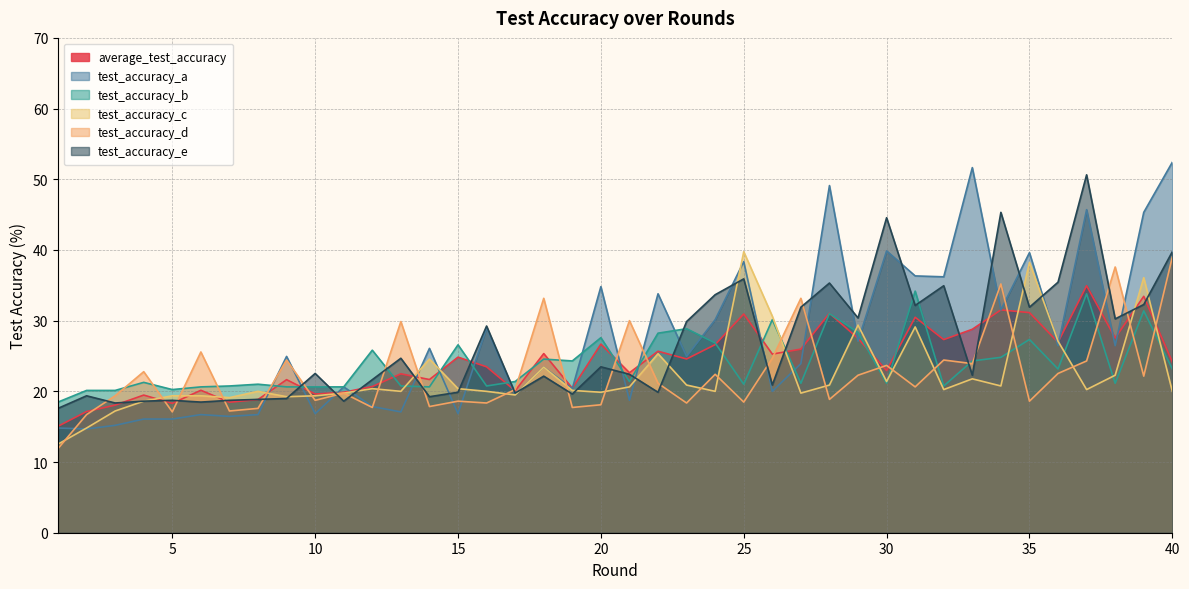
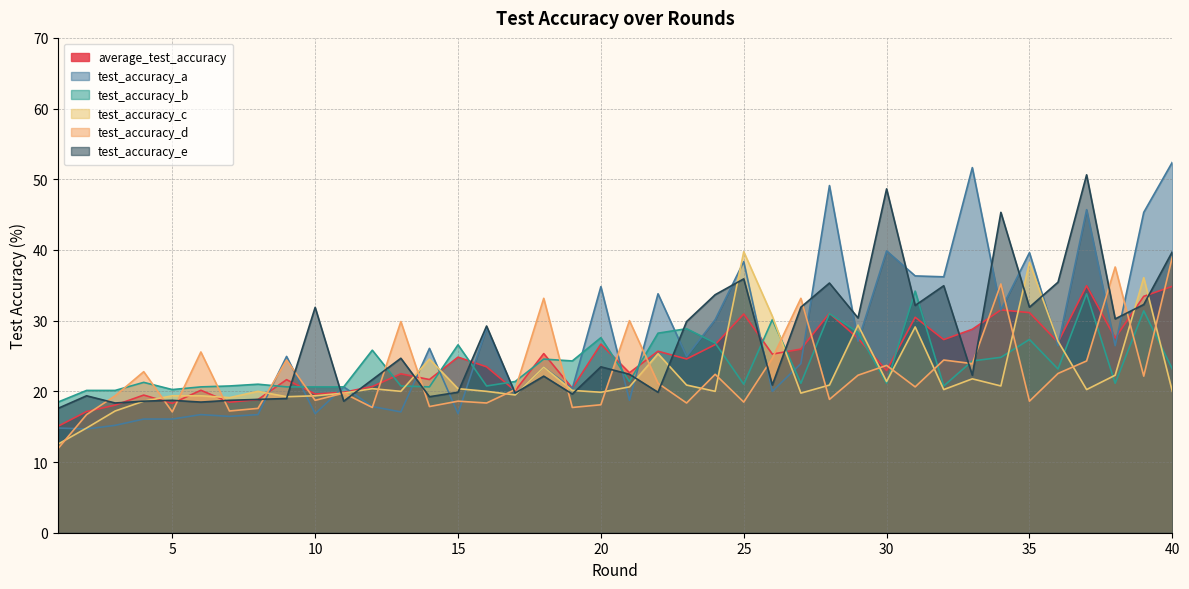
test_accuracy_e, 10: 23 -> 32
test_accuracy_e, 30: 45 -> 49
average_test_accuracy, 40: 24 -> 35
